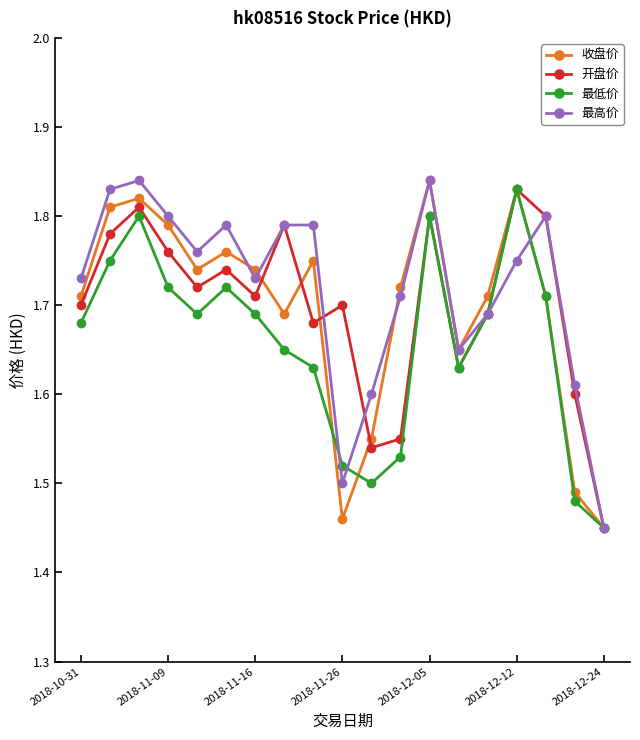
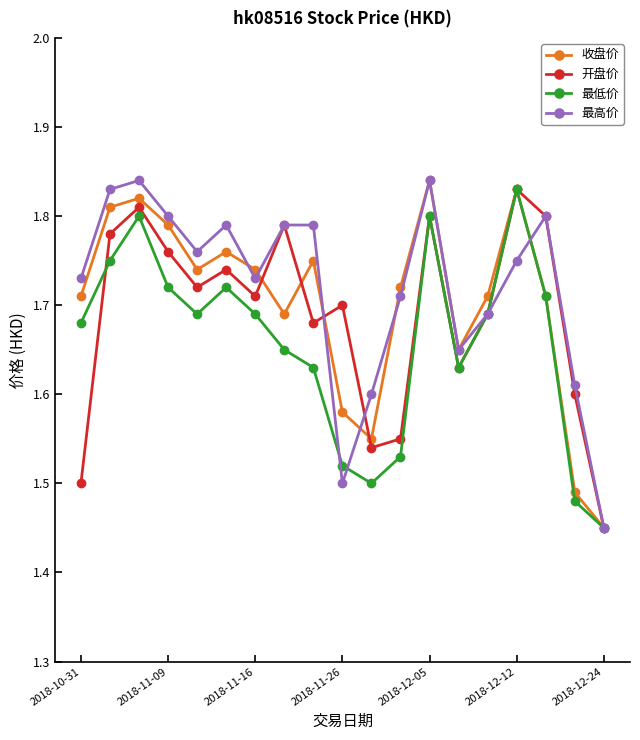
开盘价, 2018-10-31: 1.7 -> 1.5
收盘价, 2018-11-26: 1.46 -> 1.58
